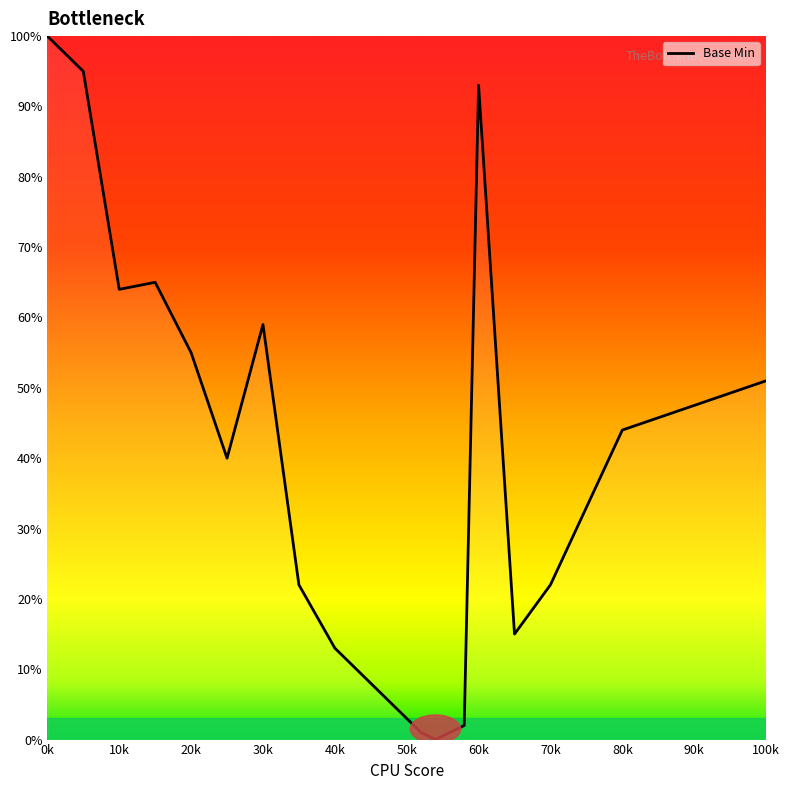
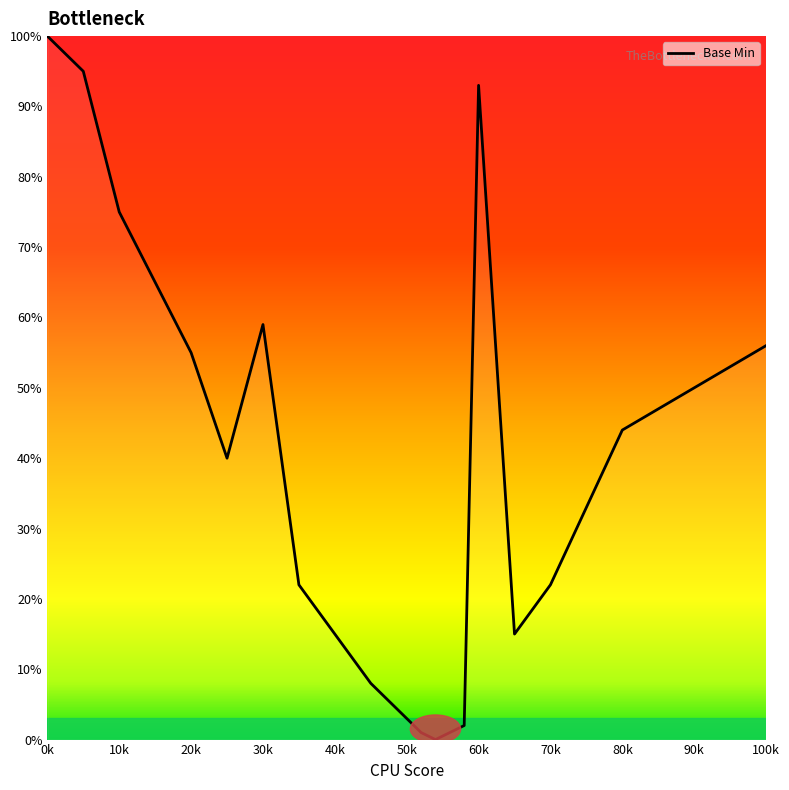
10k: 64% -> 75%
40k: 13% -> 15%
100k: 51% -> 56%
